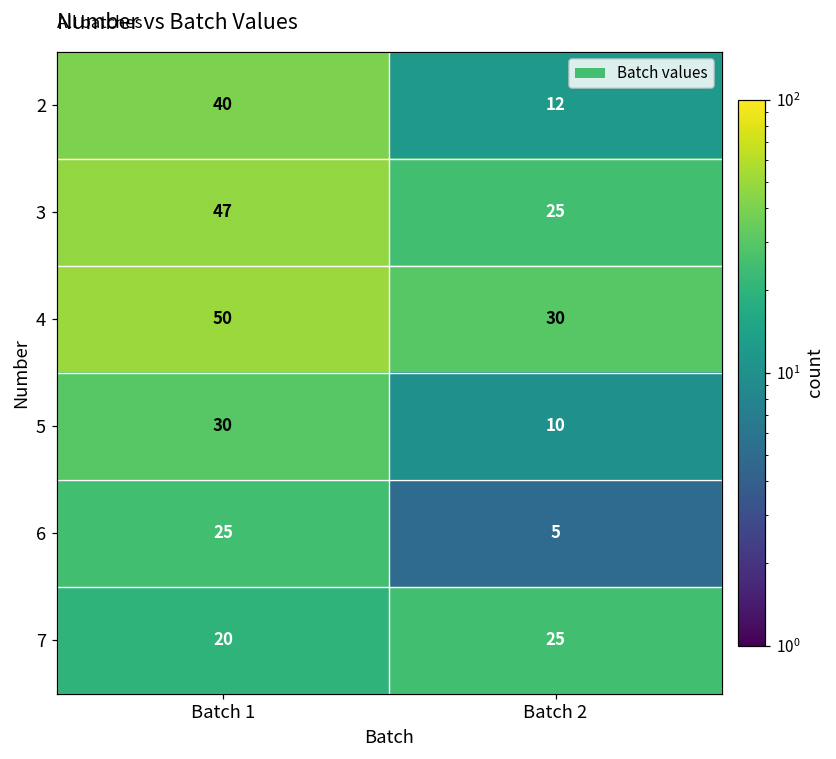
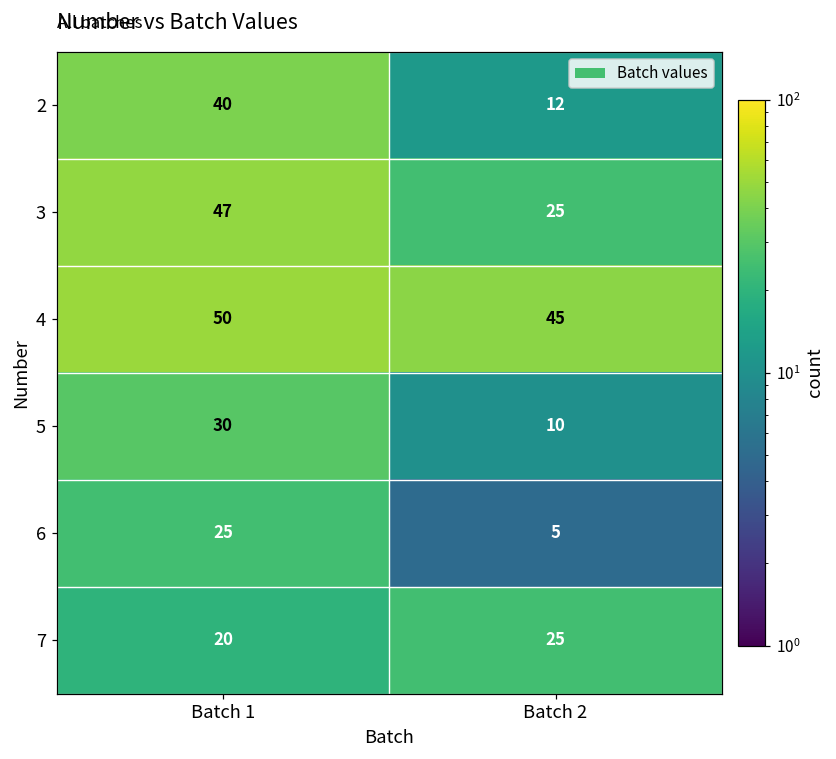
4, Batch 2: 30 -> 45
